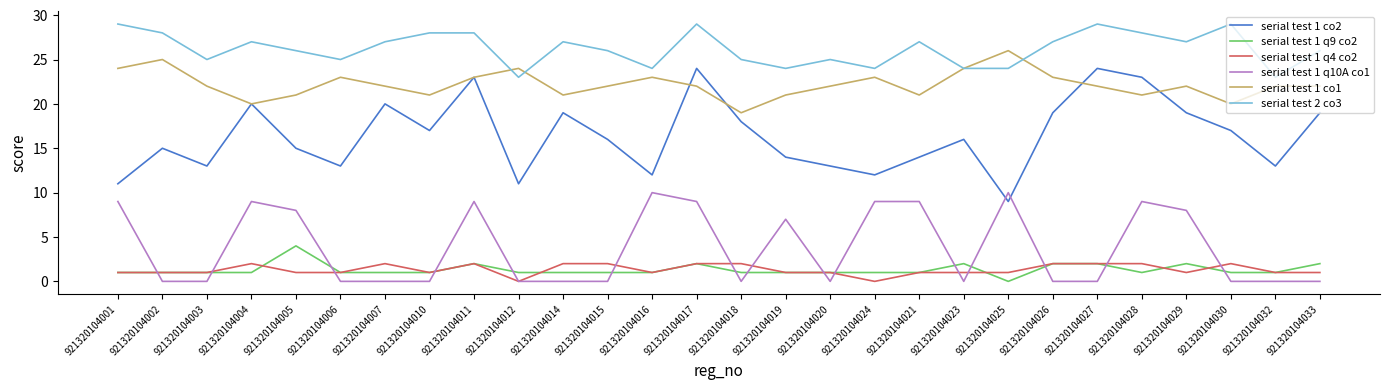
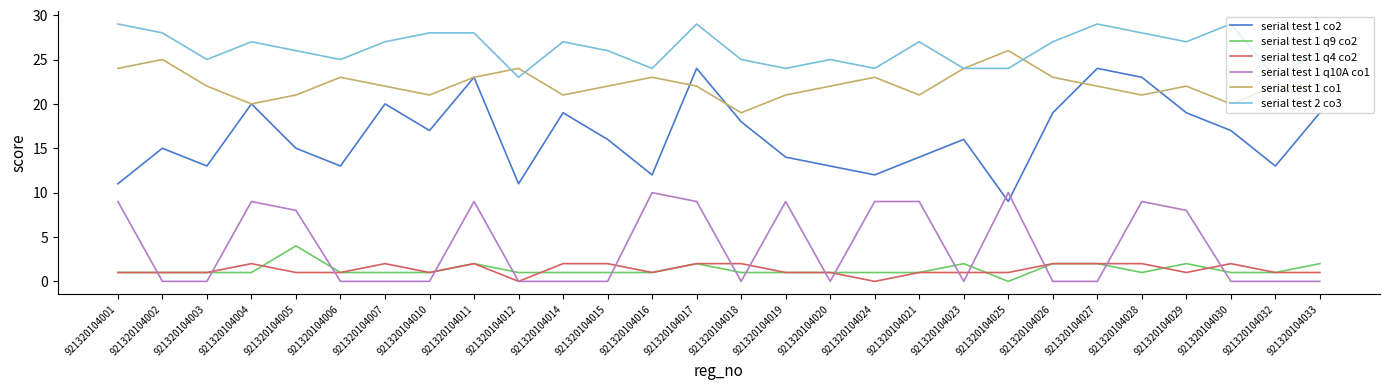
serial test 1 q10A co1, 921320104019: 7 -> 9
